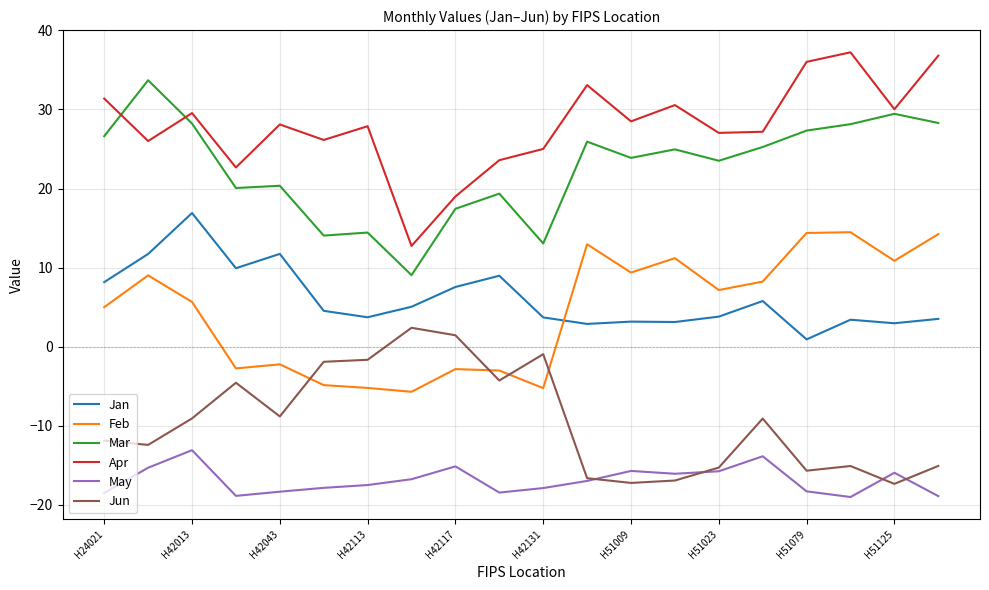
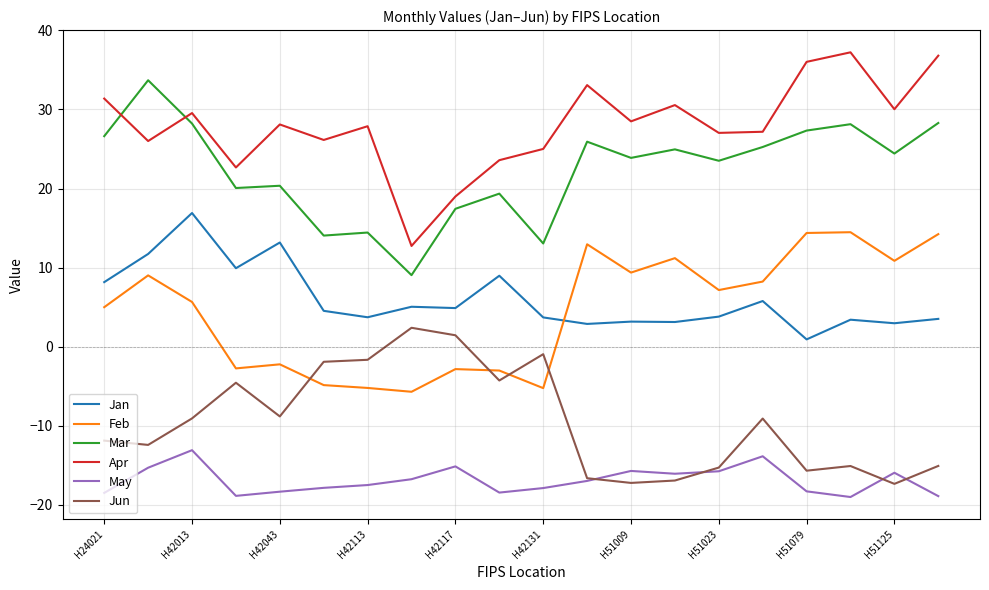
Jan, H42043: 12 -> 13
Jan, H42117: 8 -> 5
Mar, H51125: 29 -> 24
